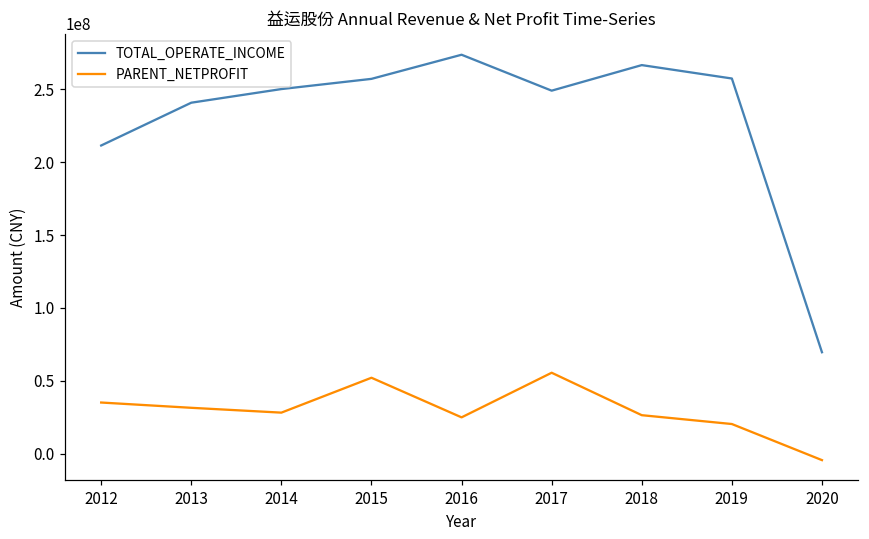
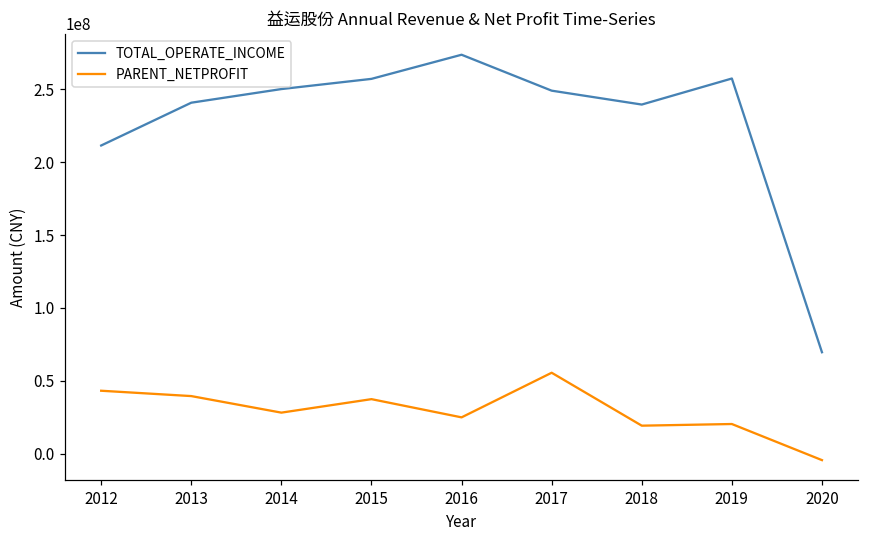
PARENT_NETPROFIT, 2012: 35000000 -> 43000000
PARENT_NETPROFIT, 2013: 31000000 -> 40000000
PARENT_NETPROFIT, 2015: 52000000 -> 37000000
TOTAL_OPERATE_INCOME, 2018: 267000000 -> 240000000
PARENT_NETPROFIT, 2018: 26000000 -> 19000000
